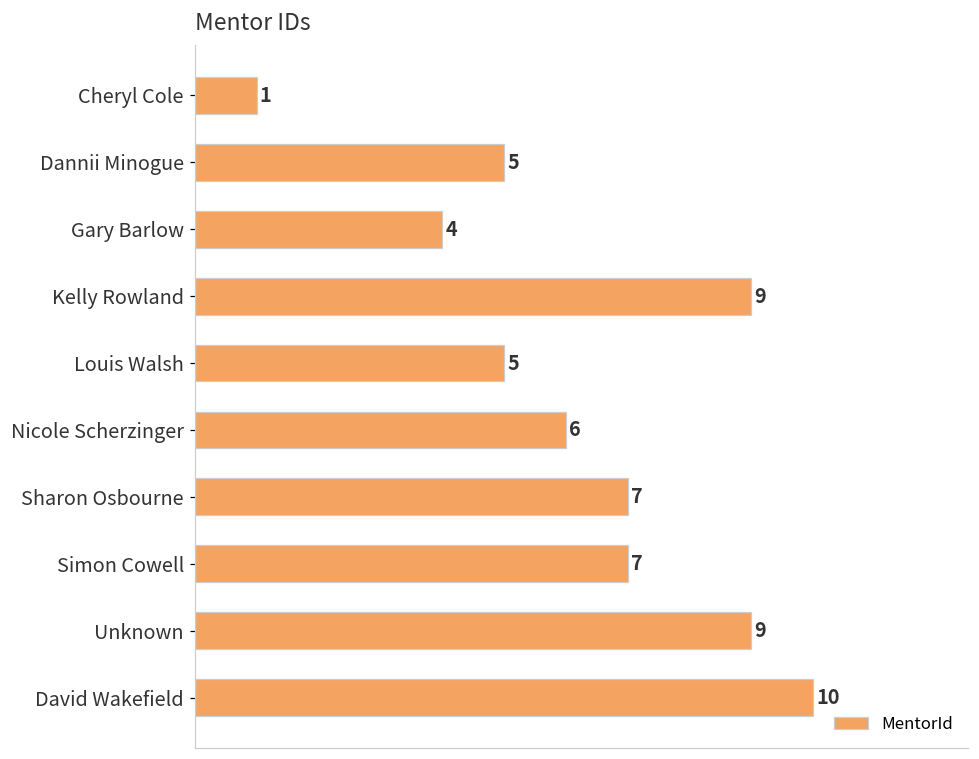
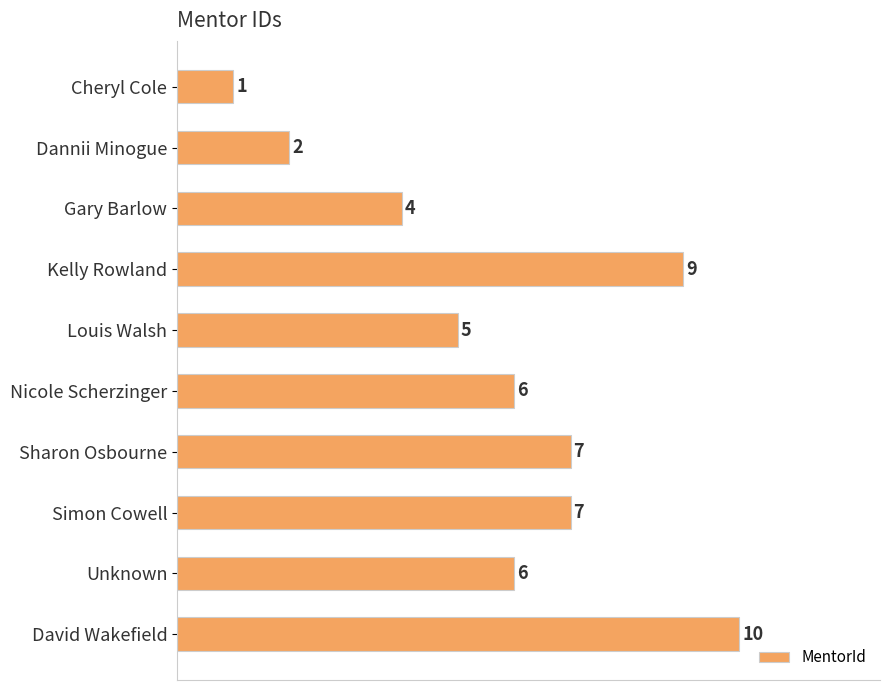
Dannii Minogue: 5 -> 2
Unknown: 9 -> 6
